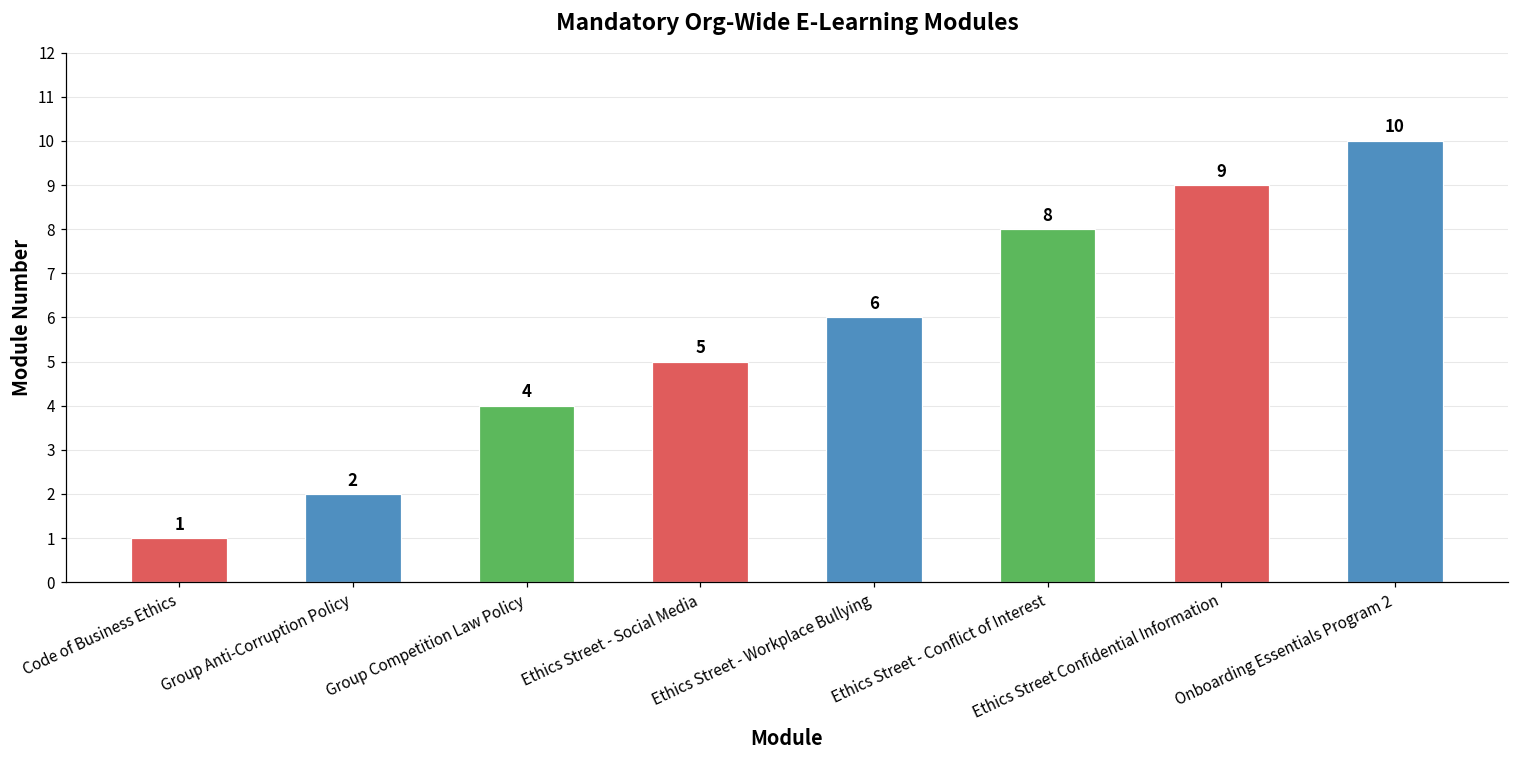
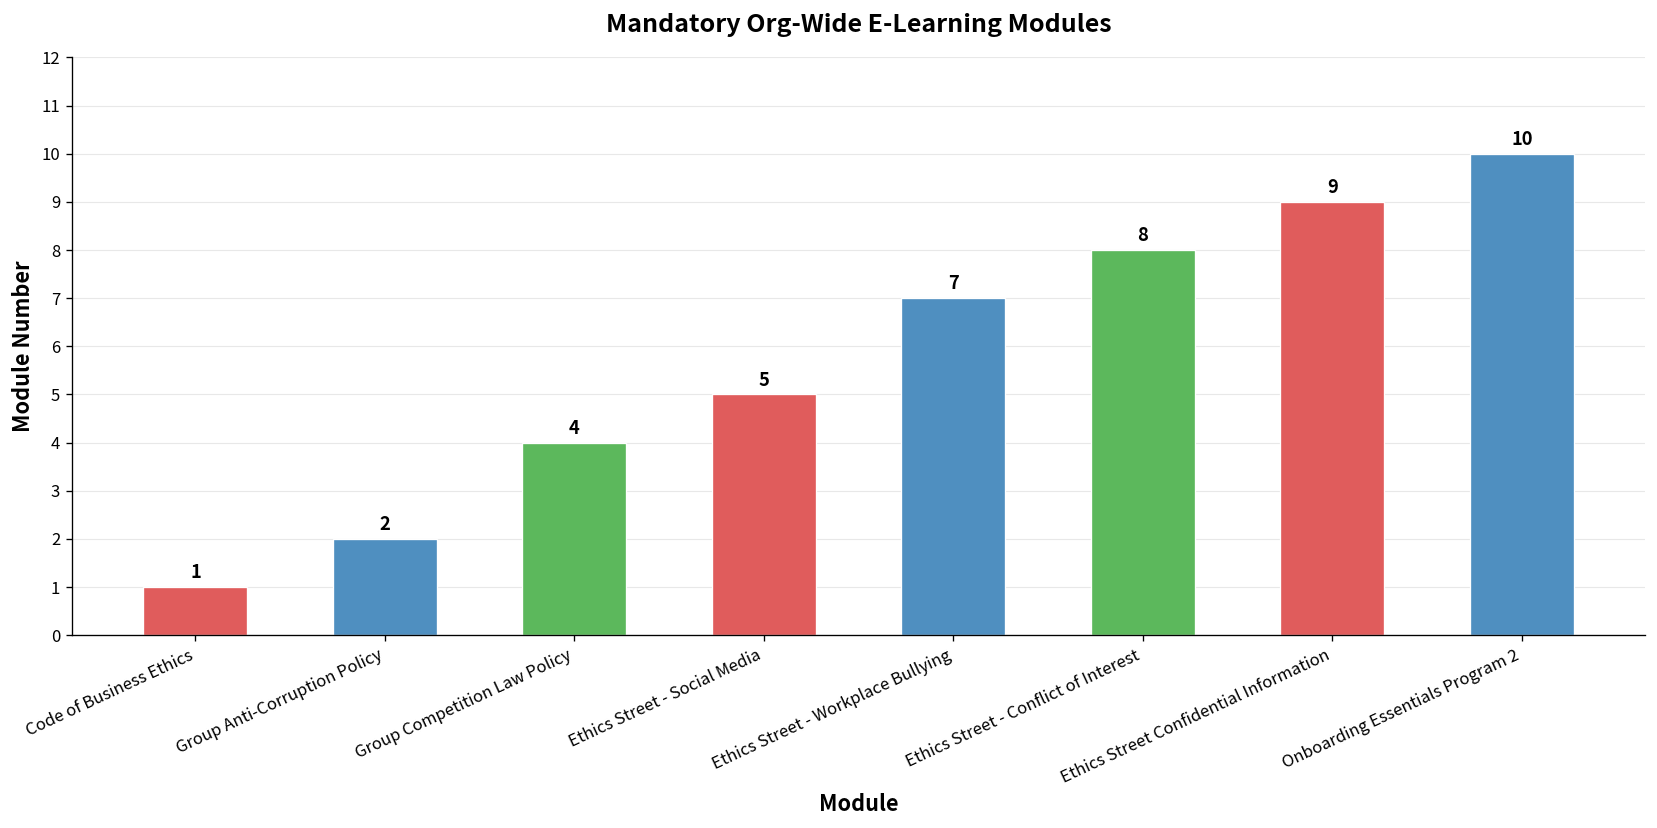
Ethics Street - Workplace Bullying: 6 -> 7
